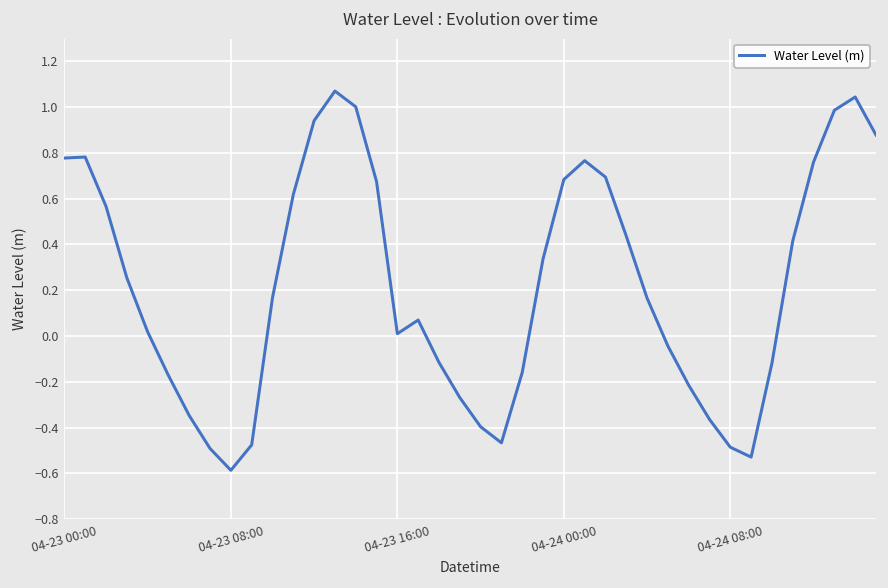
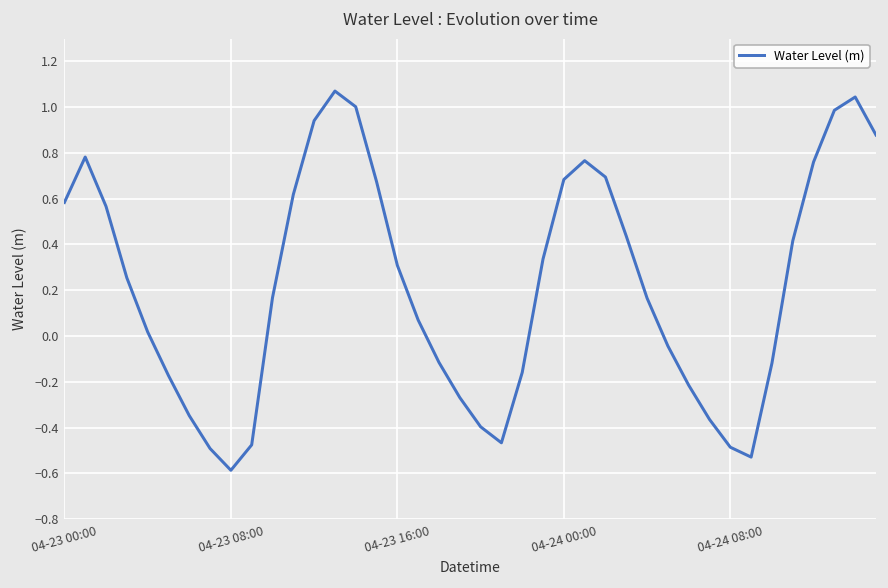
04-23 00:00: 0.78 -> 0.58
04-23 16:00: 0.01 -> 0.31
